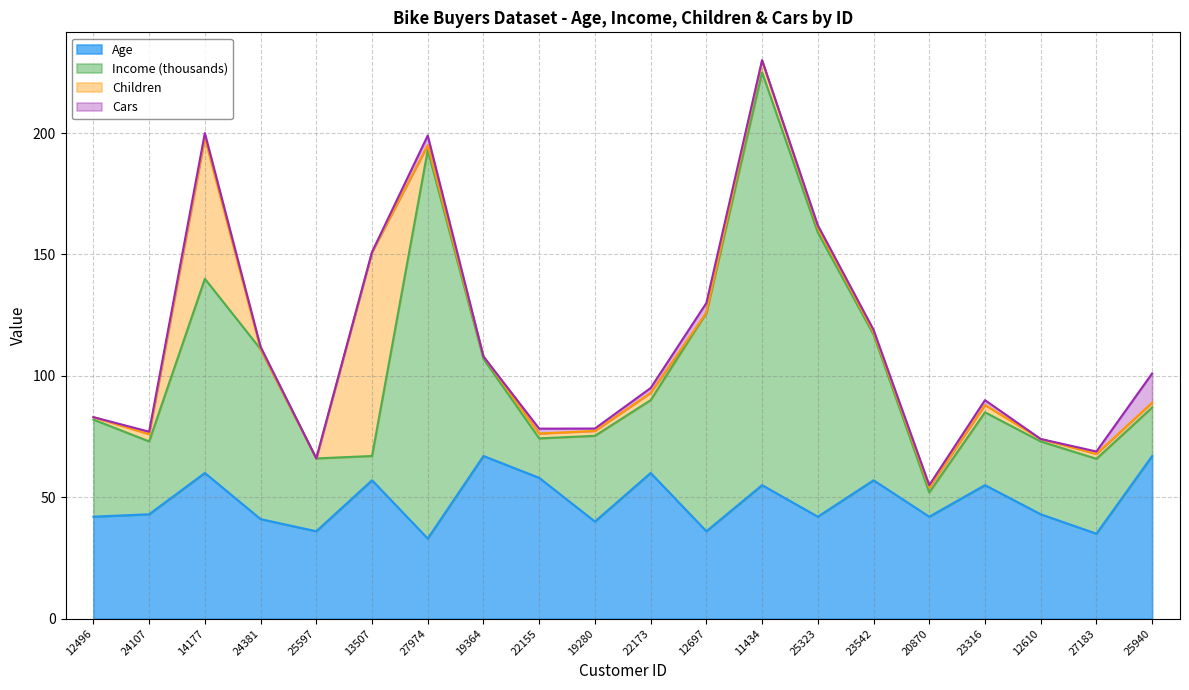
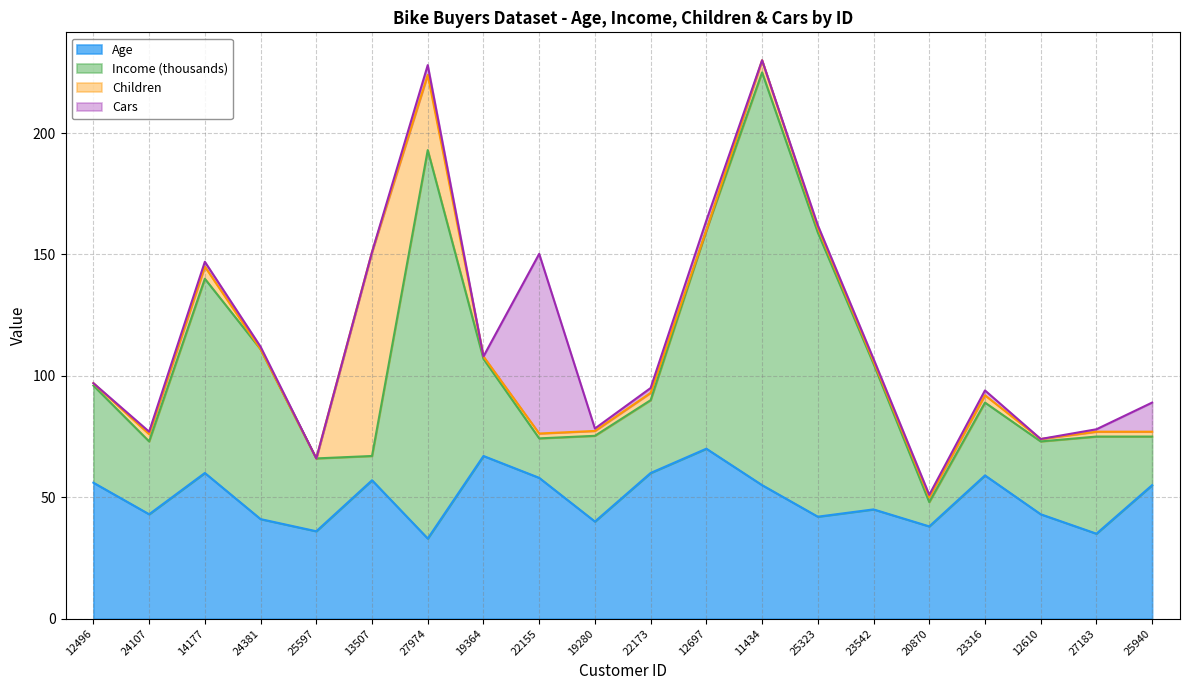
Age, 12496: 42 -> 56
Children, 14177: 58 -> 5
Children, 27974: 2 -> 31
Cars, 22155: 2 -> 74
Age, 12697: 36 -> 70
Age, 23542: 57 -> 45
Age, 20870: 42 -> 38
Age, 23316: 55 -> 59
Income (thousands), 27183: 31 -> 40
Age, 25940: 67 -> 55
